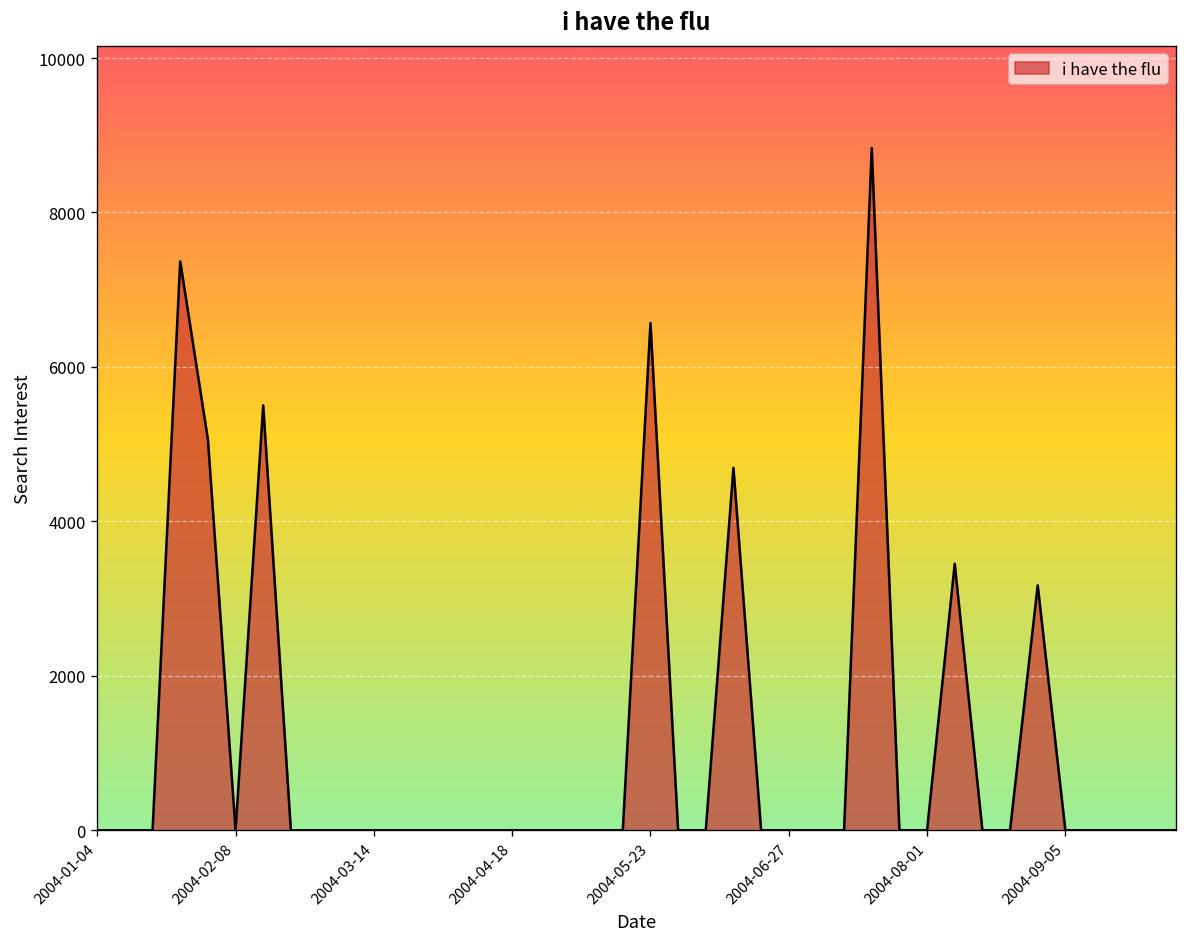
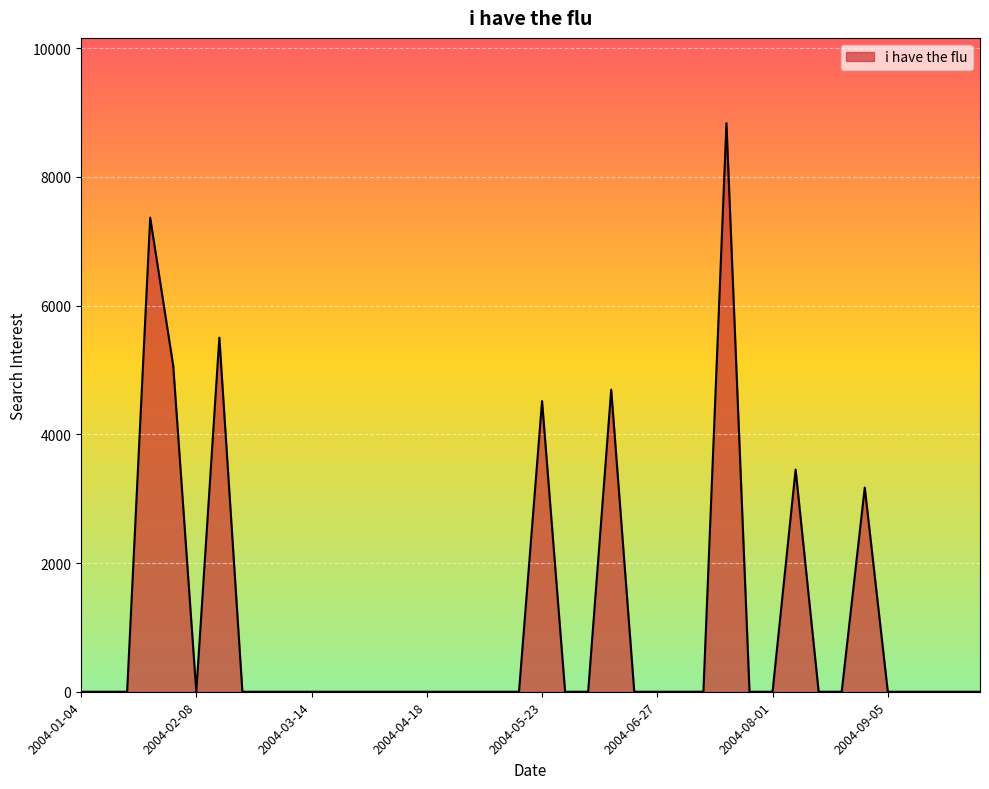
2004-05-23: 6600 -> 4500
